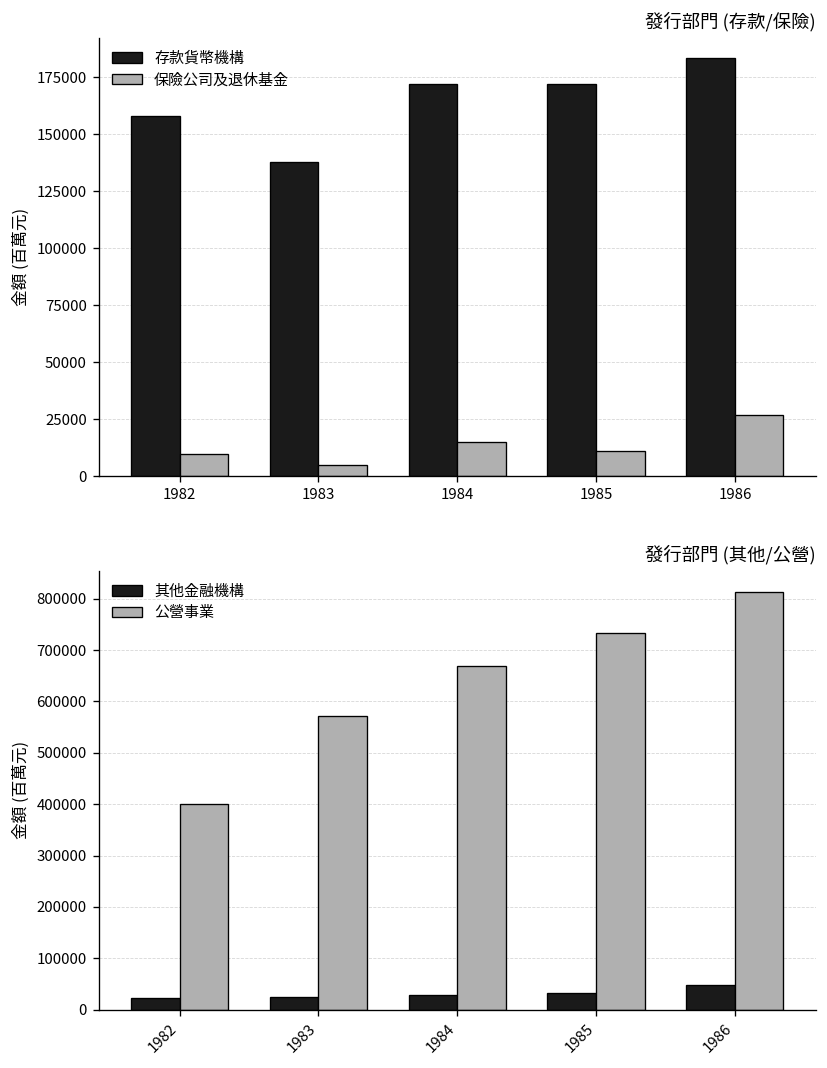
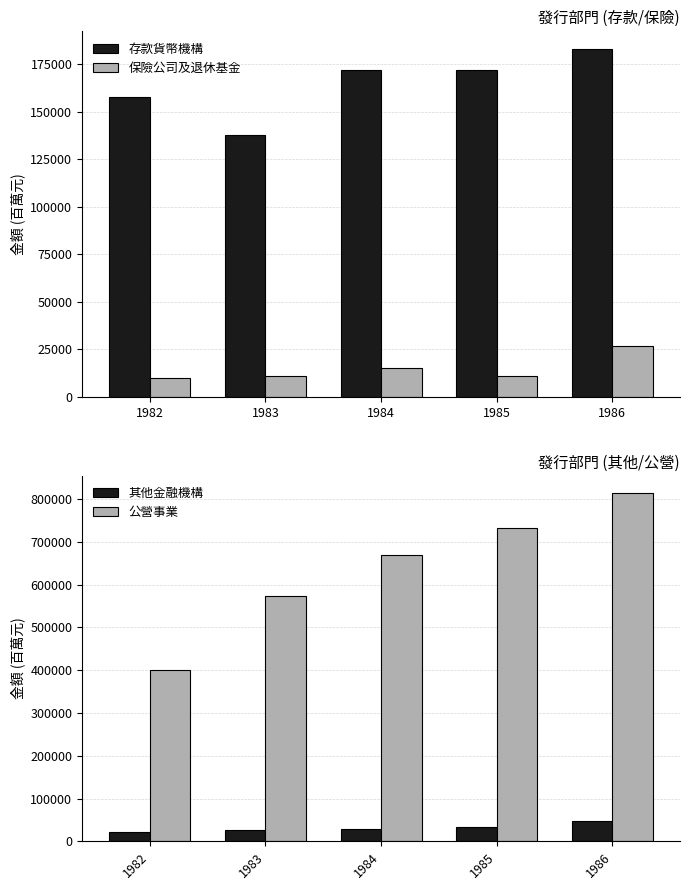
發行部門 (存款/保險), 保險公司及退休基金, 1983: 5000 -> 11000
